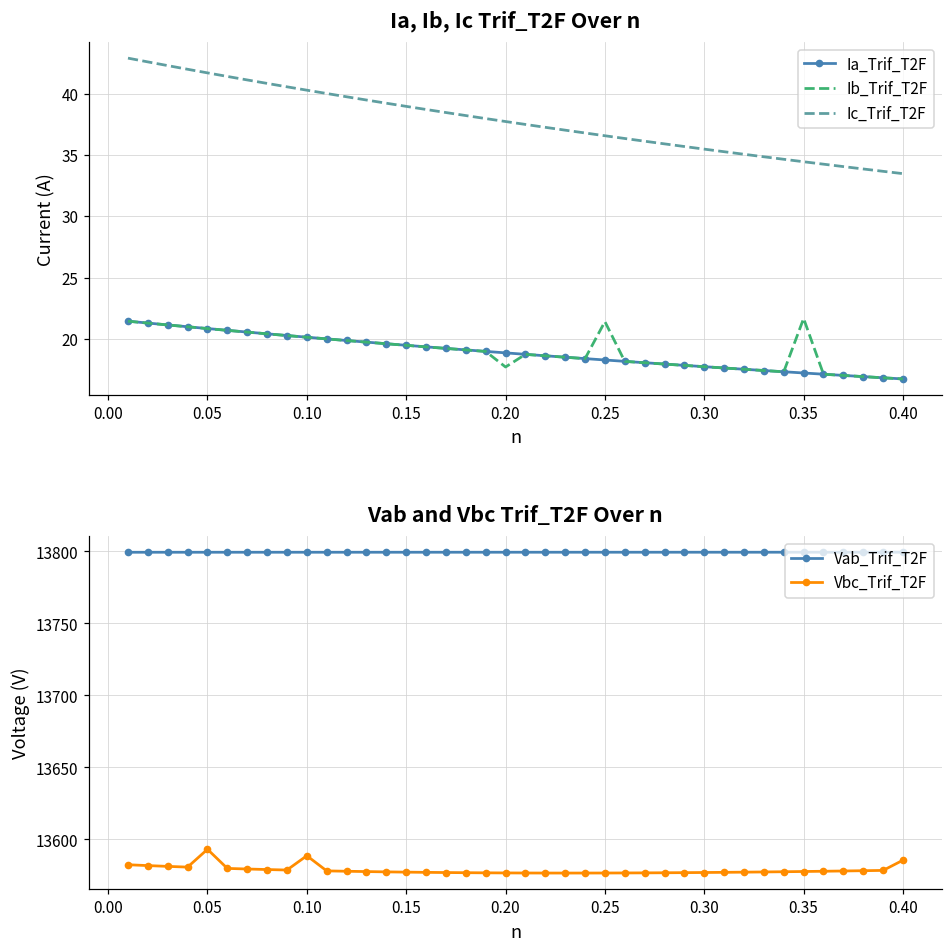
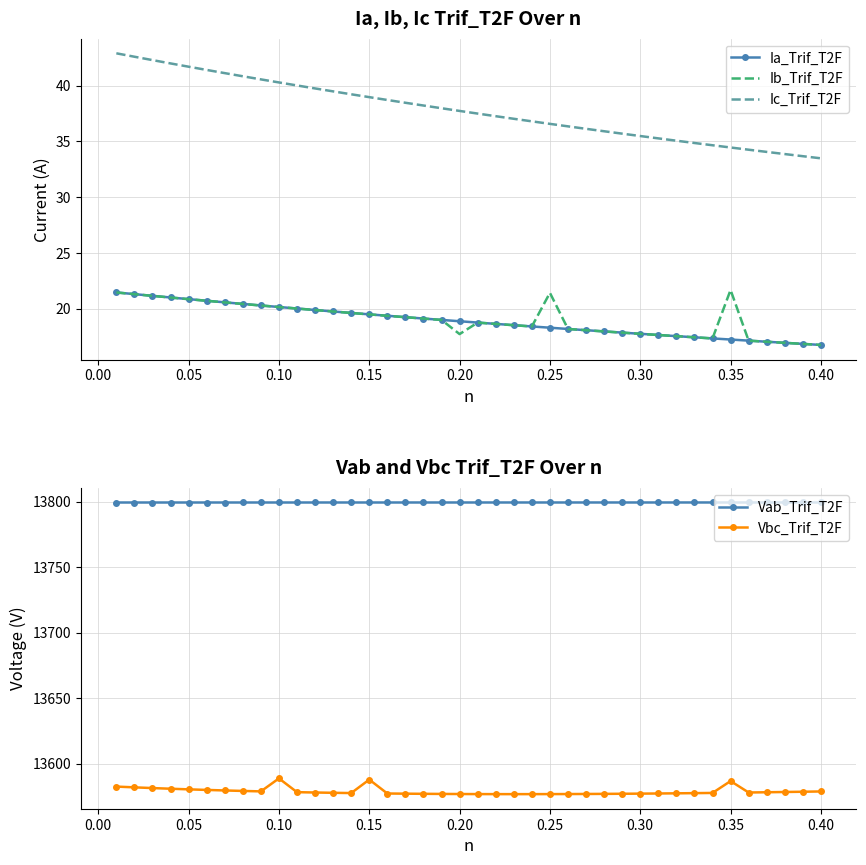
Vab and Vbc Trif_T2F Over n, Vbc_Trif_T2F, 0.05: 13593 -> 13580
Vab and Vbc Trif_T2F Over n, Vbc_Trif_T2F, 0.15: 13577 -> 13588
Vab and Vbc Trif_T2F Over n, Vbc_Trif_T2F, 0.35: 13578 -> 13587
Vab and Vbc Trif_T2F Over n, Vbc_Trif_T2F, 0.40: 13586 -> 13579
